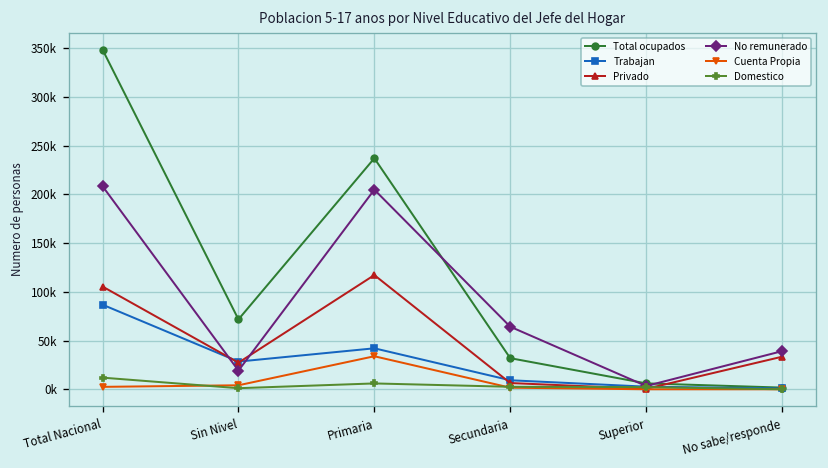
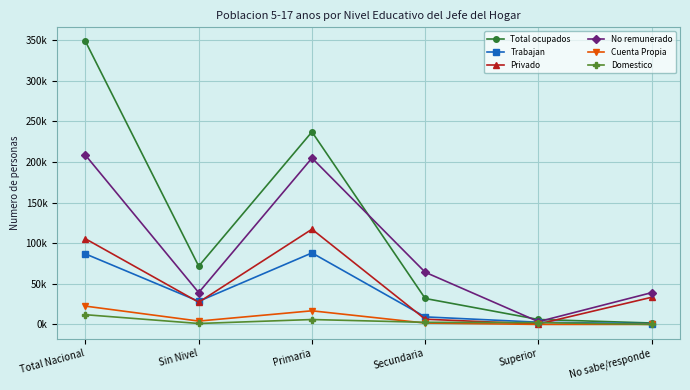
Cuenta Propia, Total Nacional: 0 -> 20000
No remunerado, Sin Nivel: 20000 -> 40000
Trabajan, Primaria: 40000 -> 90000
Cuenta Propia, Primaria: 30000 -> 20000
